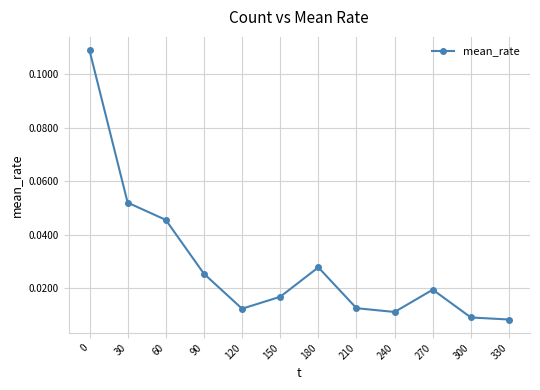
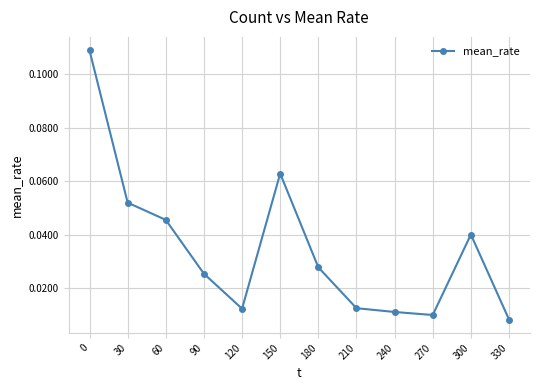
150: 0.017 -> 0.063
270: 0.020 -> 0.010
300: 0.009 -> 0.040
